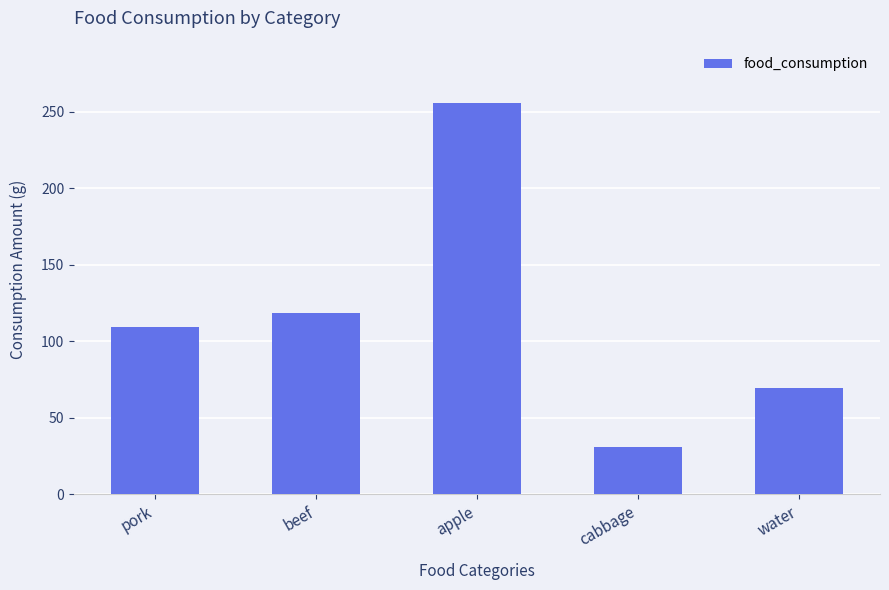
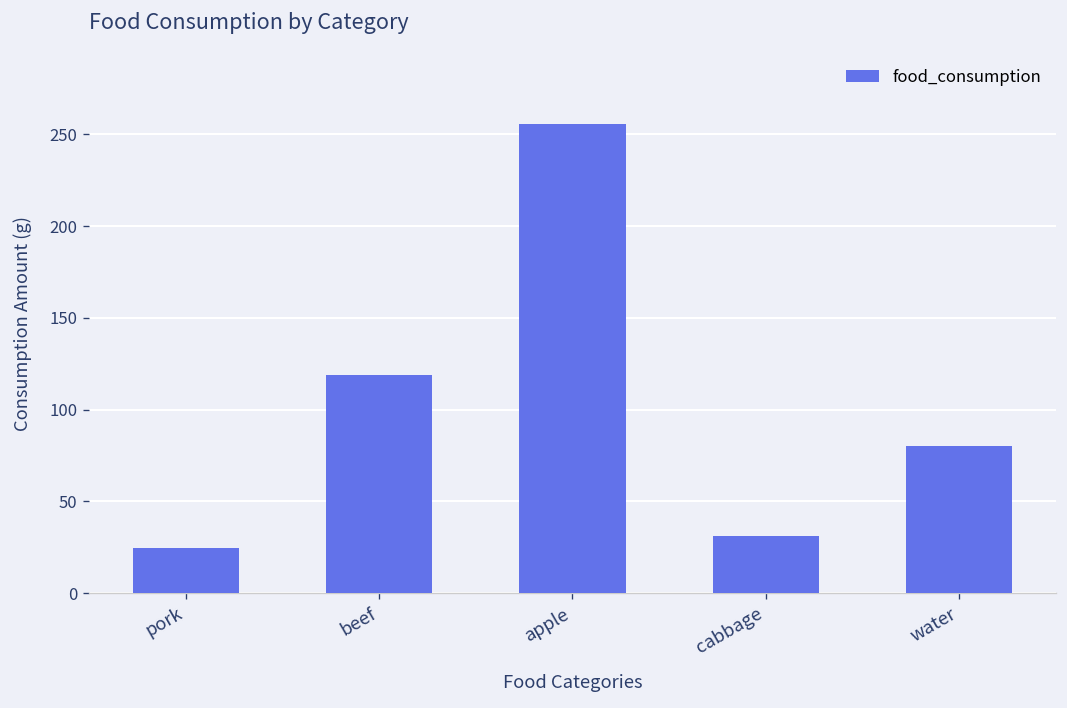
pork: 110 -> 24
water: 70 -> 80
